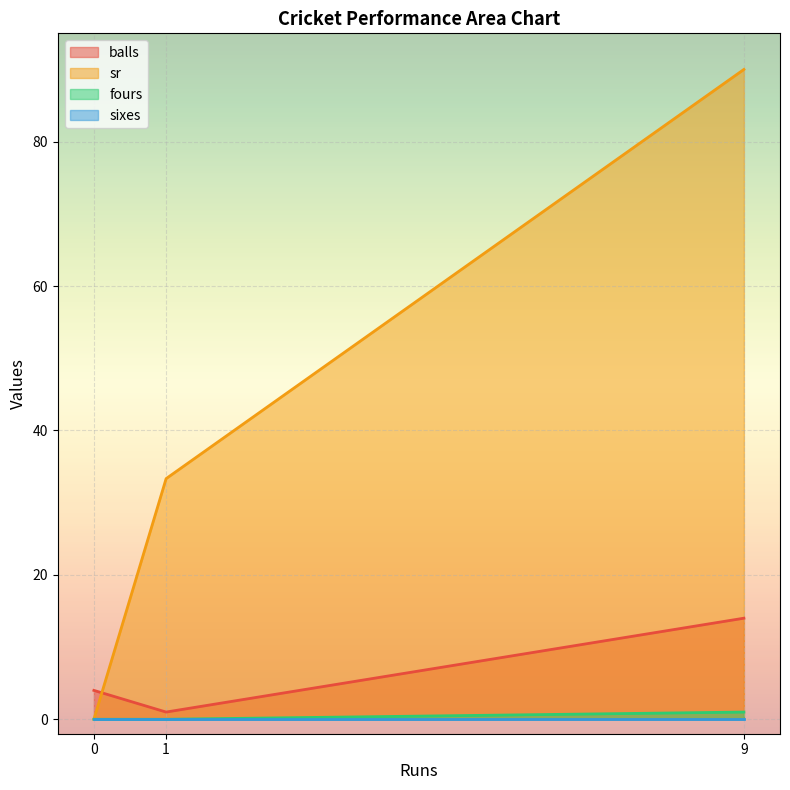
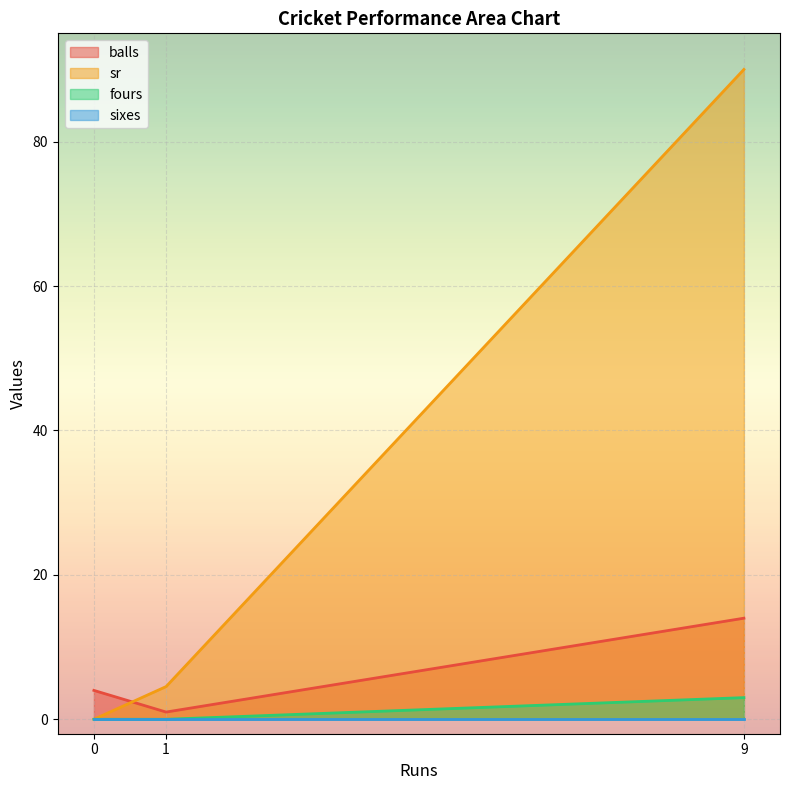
sr, 1: 33 -> 5
fours, 9: 1 -> 3
